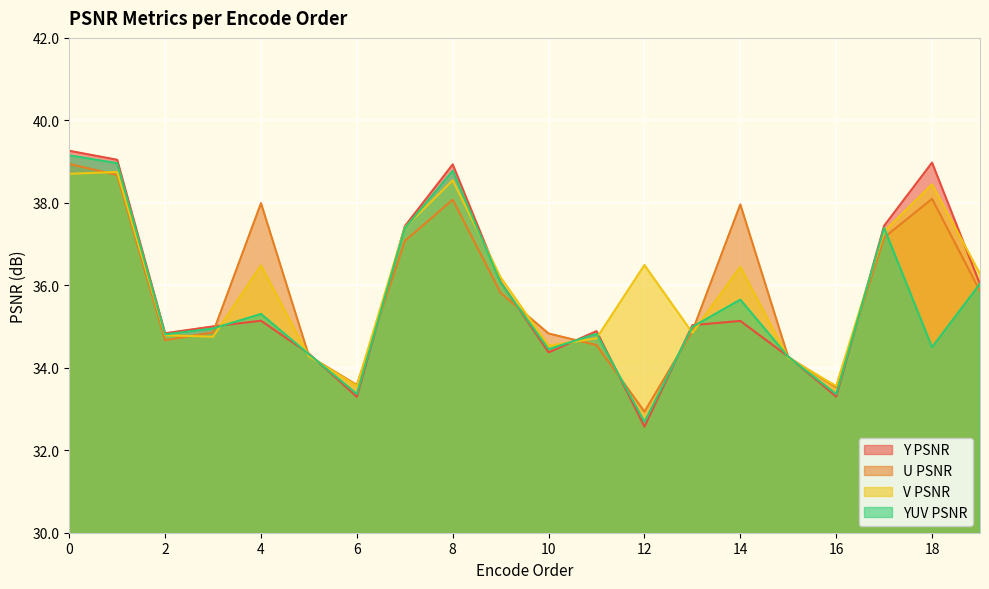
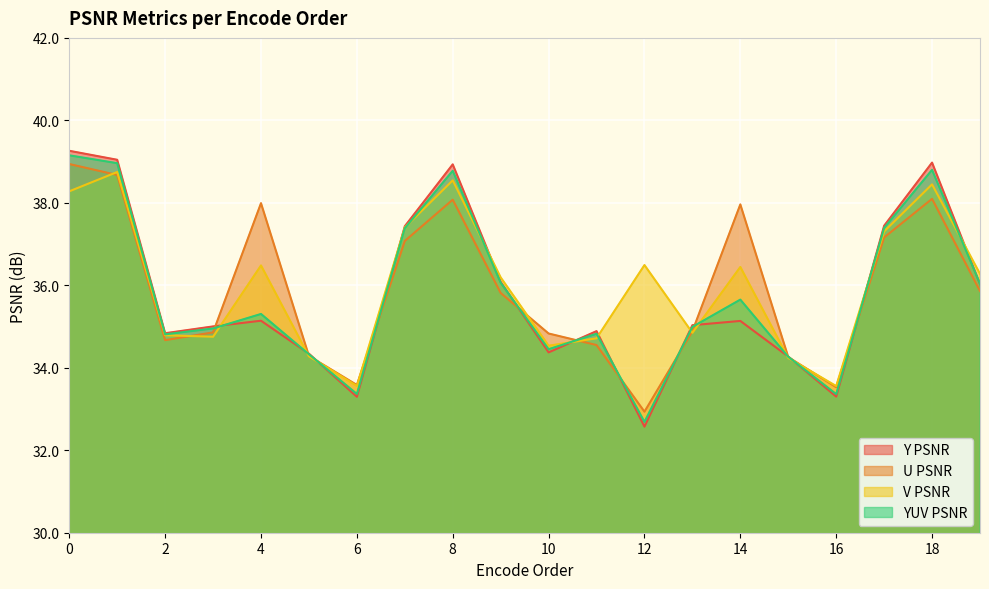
V PSNR, 0: 38.7 -> 38.3
YUV PSNR, 18: 34.5 -> 38.8
